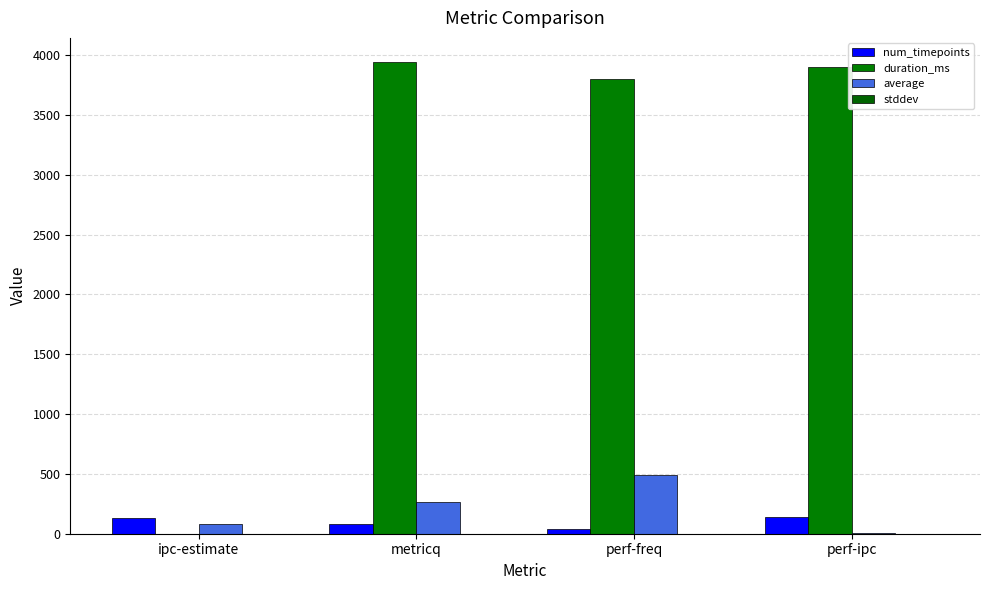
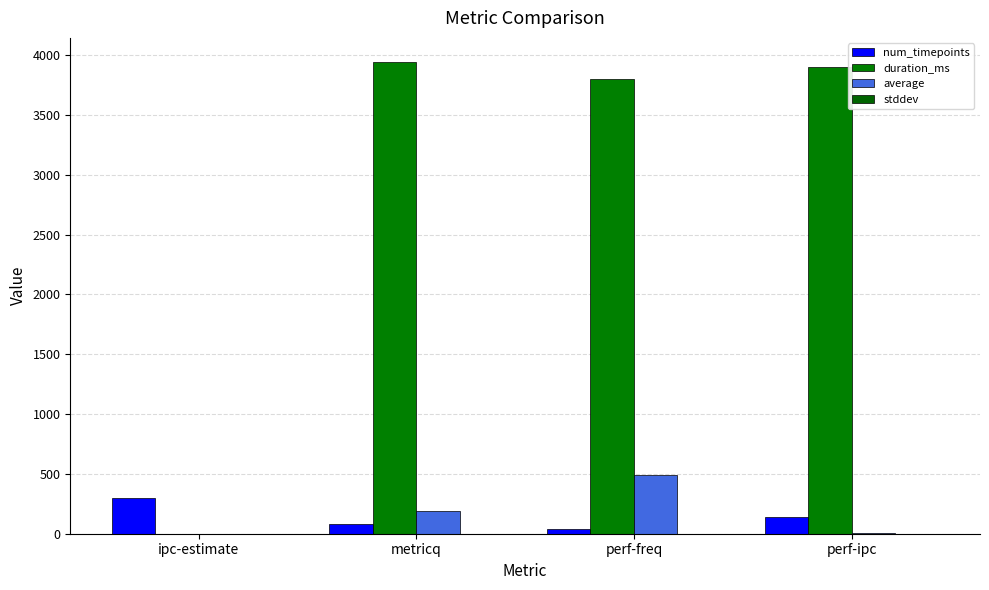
num_timepoints, ipc-estimate: 130 -> 300
average, ipc-estimate: 80 -> 0
average, metricq: 260 -> 190
